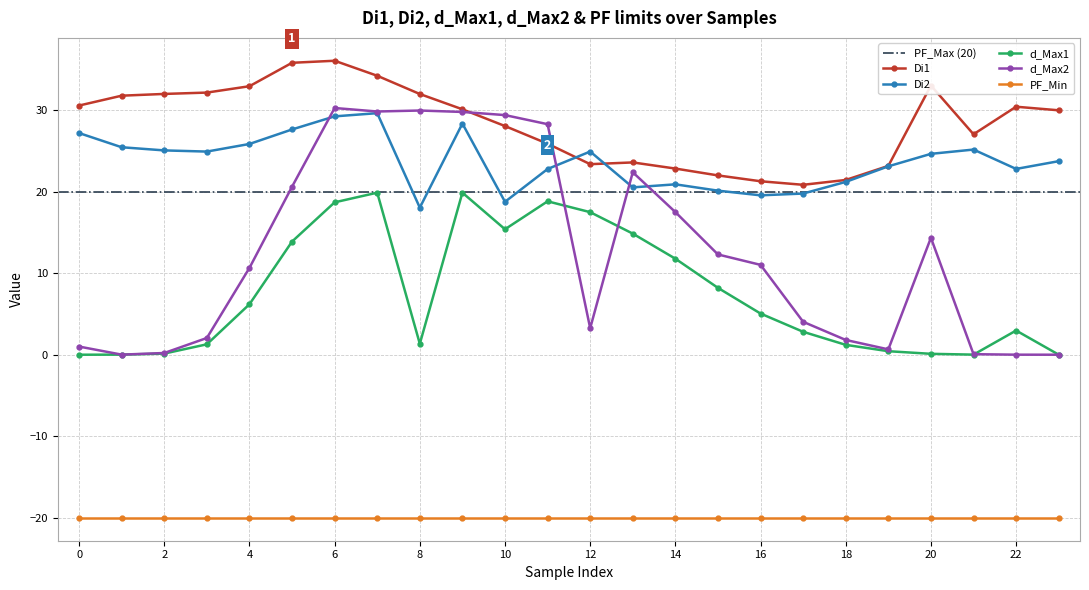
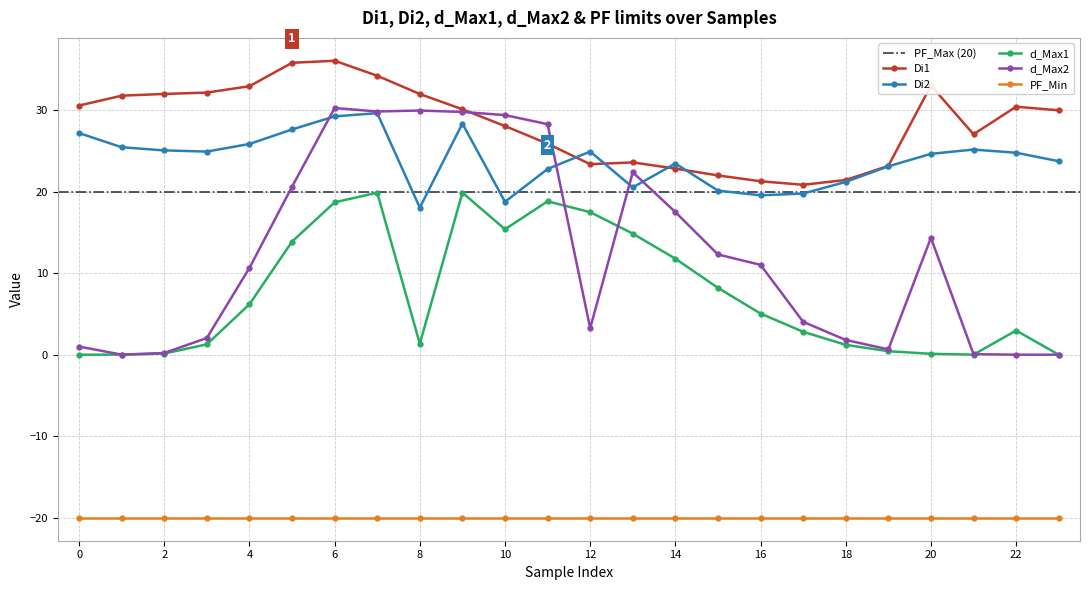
Di2, 14: 21 -> 23
Di2, 22: 23 -> 25
